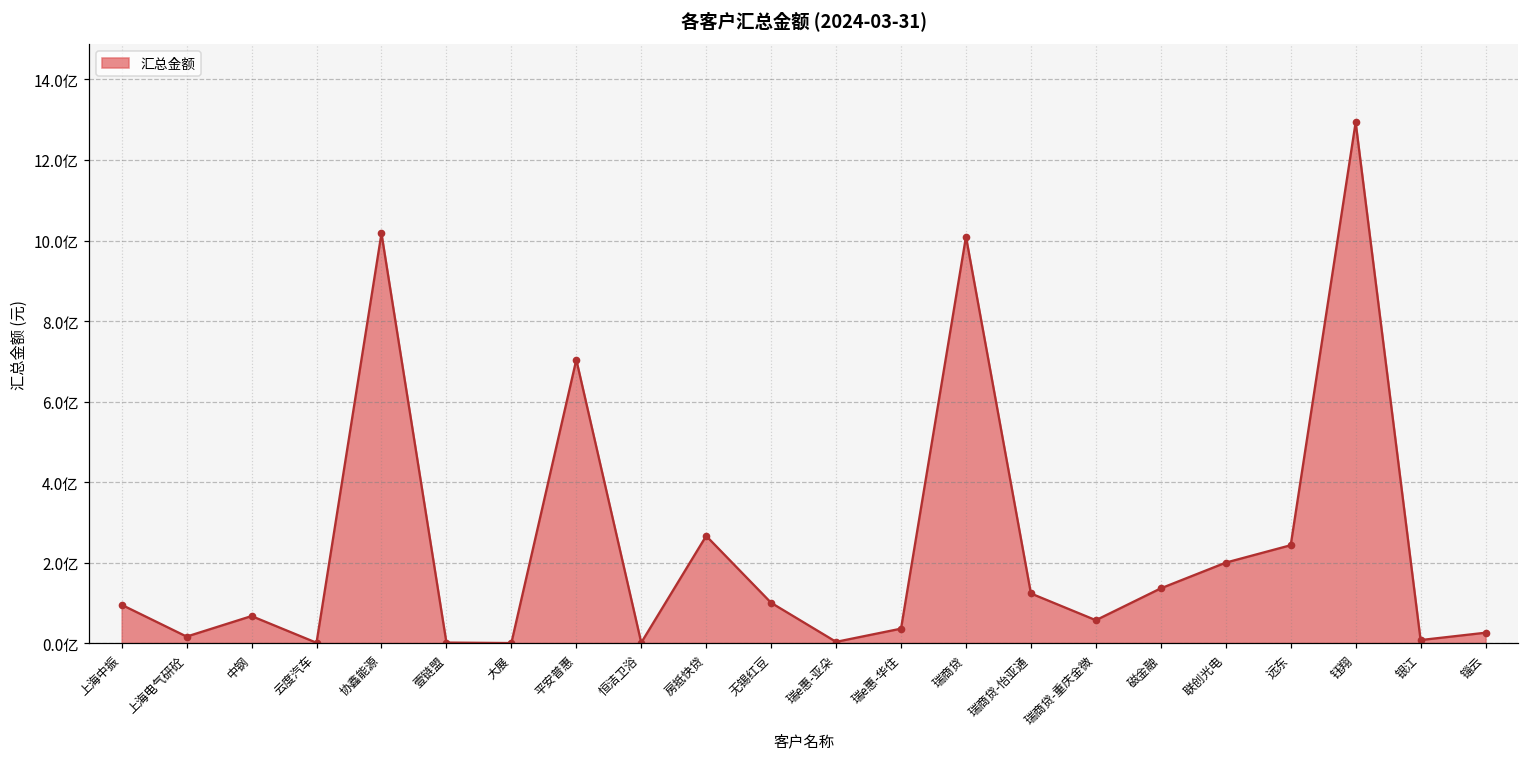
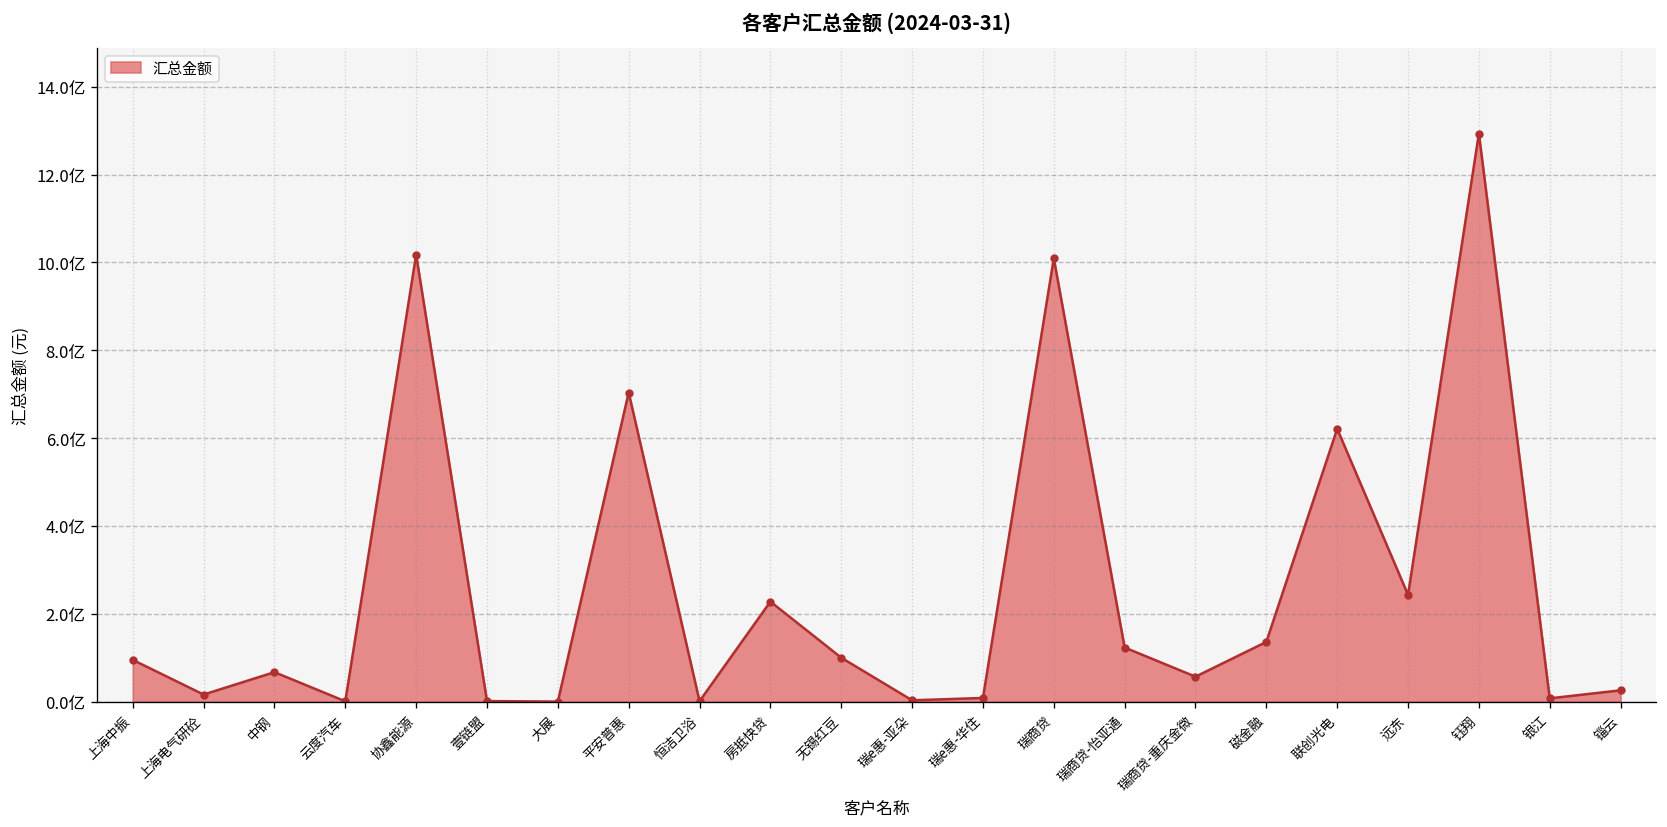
房抵快贷: 2.7亿 -> 2.3亿
瑞e惠-华住: 0.4亿 -> 0.1亿
联创光电: 2.0亿 -> 6.2亿
